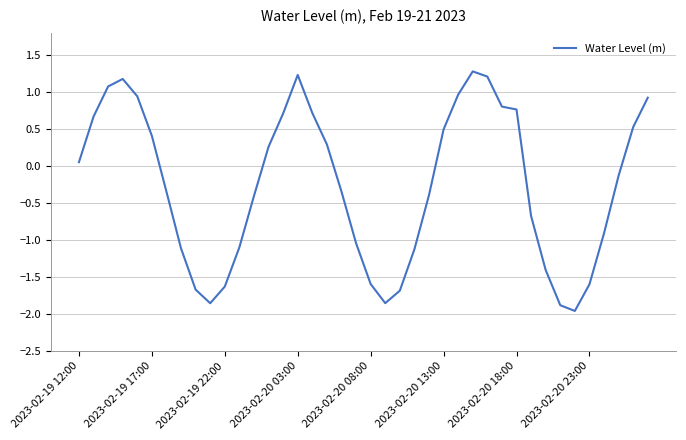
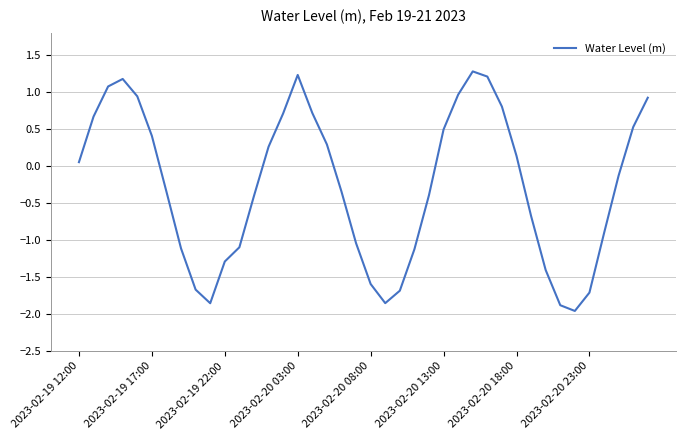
2023-02-19 22:00: -1.6 -> -1.3
2023-02-20 18:00: 0.8 -> 0.1
2023-02-20 23:00: -1.6 -> -1.7
